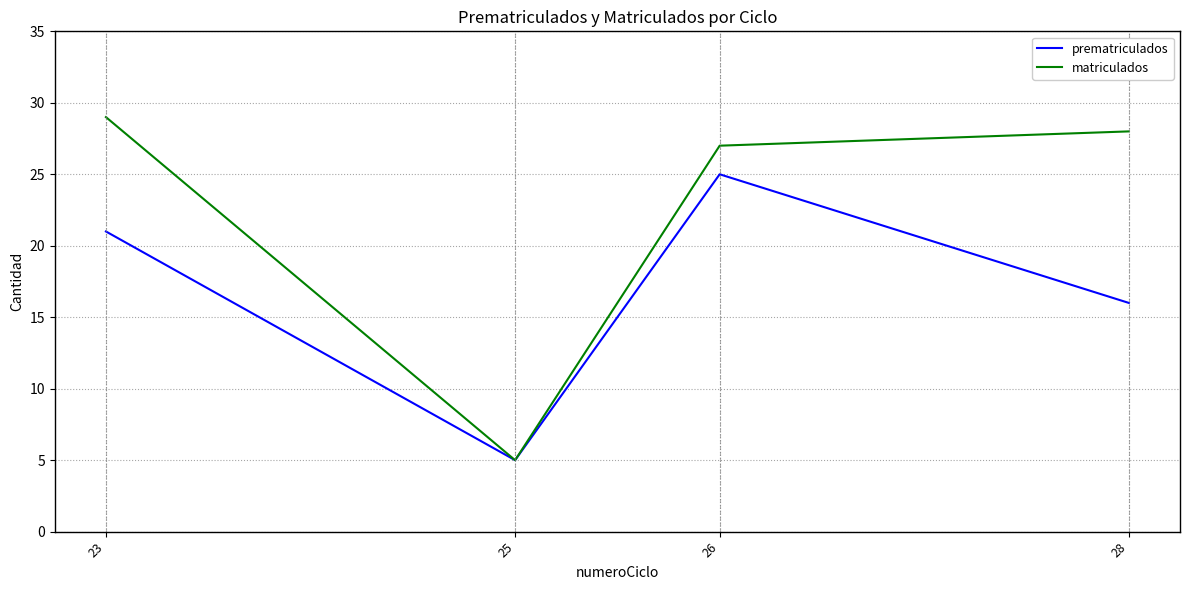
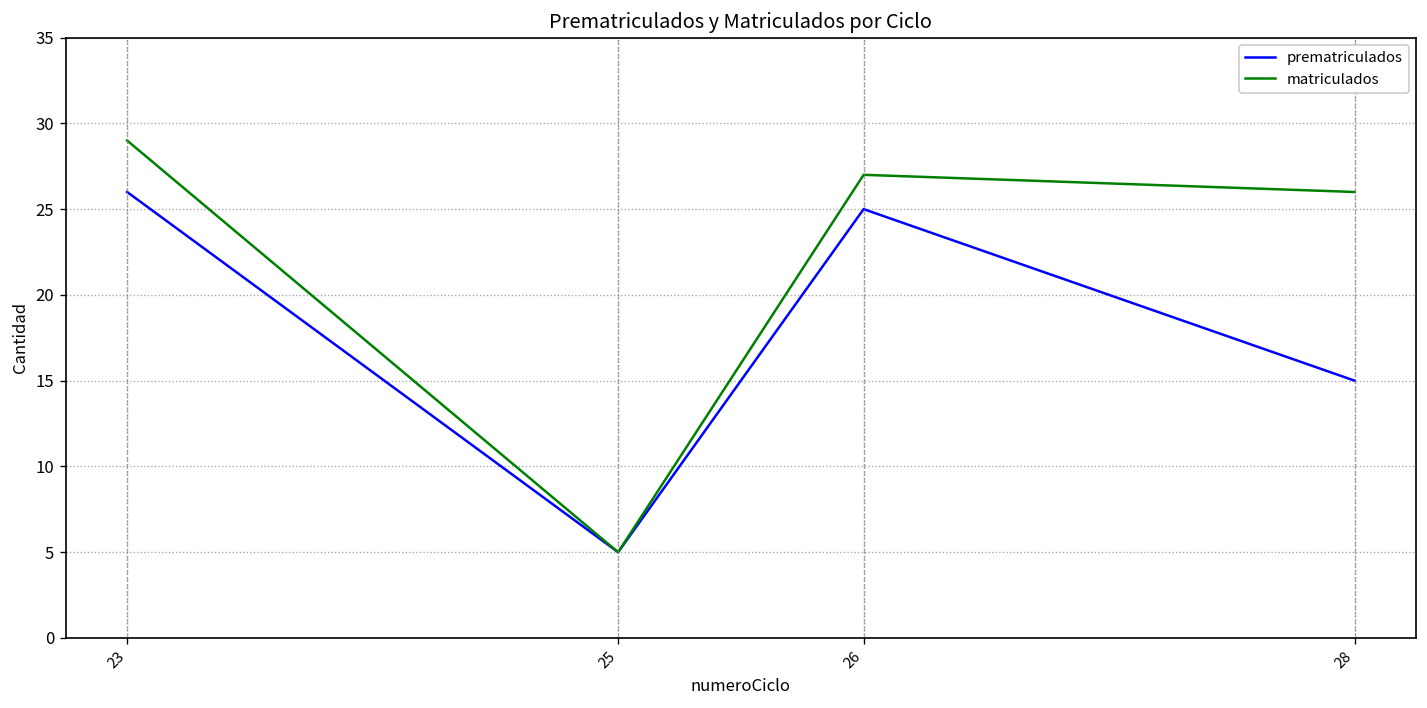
prematriculados, 23: 21 -> 26
prematriculados, 28: 16 -> 15
matriculados, 28: 28 -> 26
